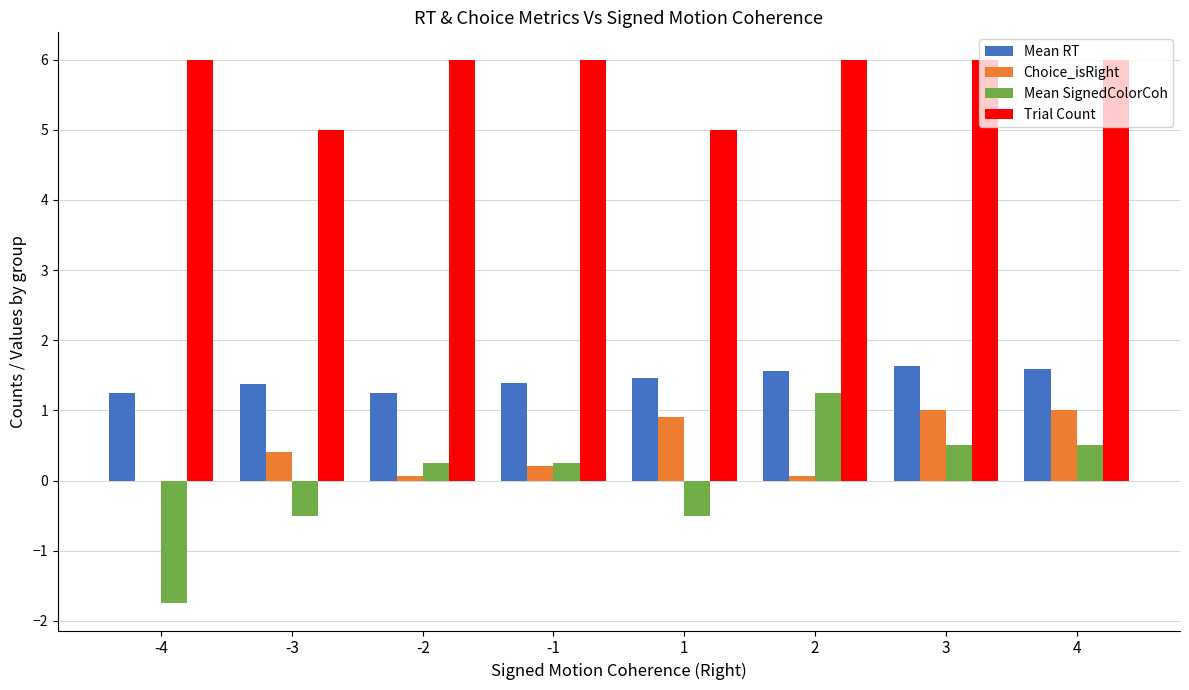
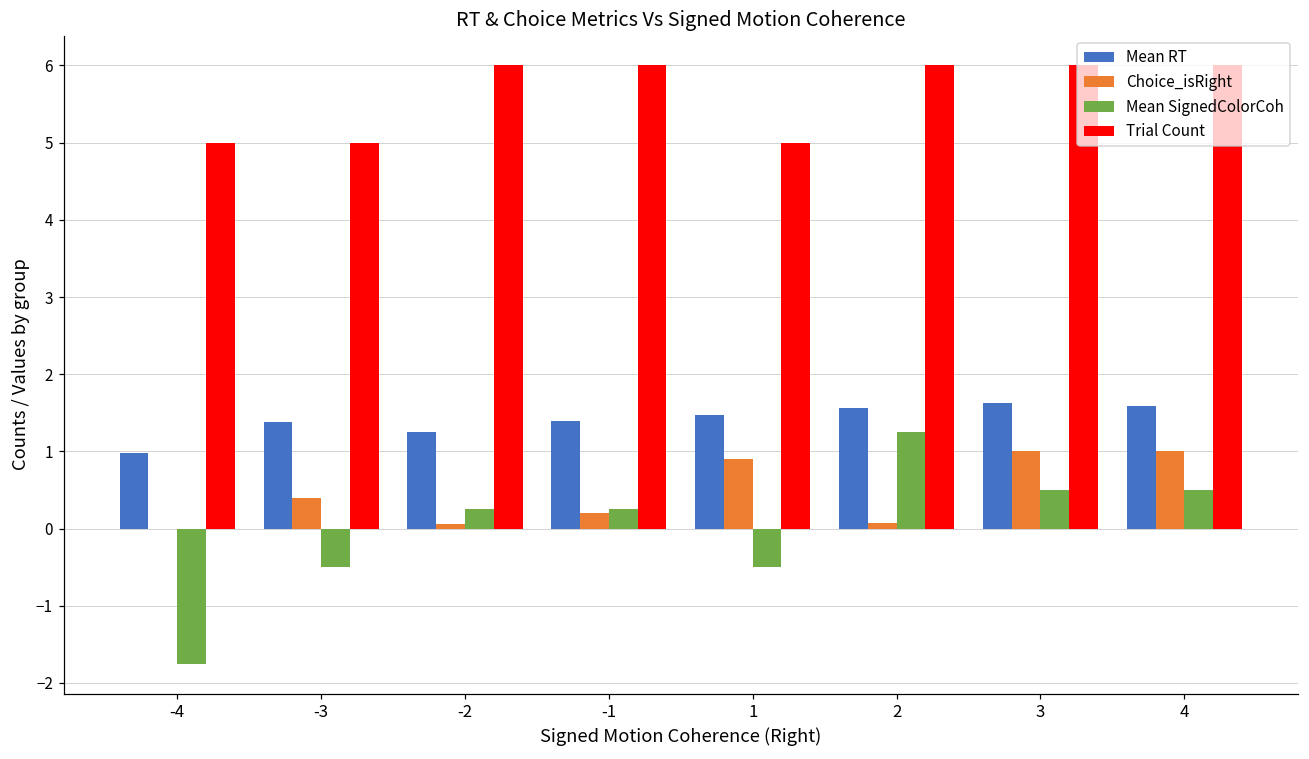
Mean RT, -4: 1.3 -> 1.0
Trial Count, -4: 6 -> 5
